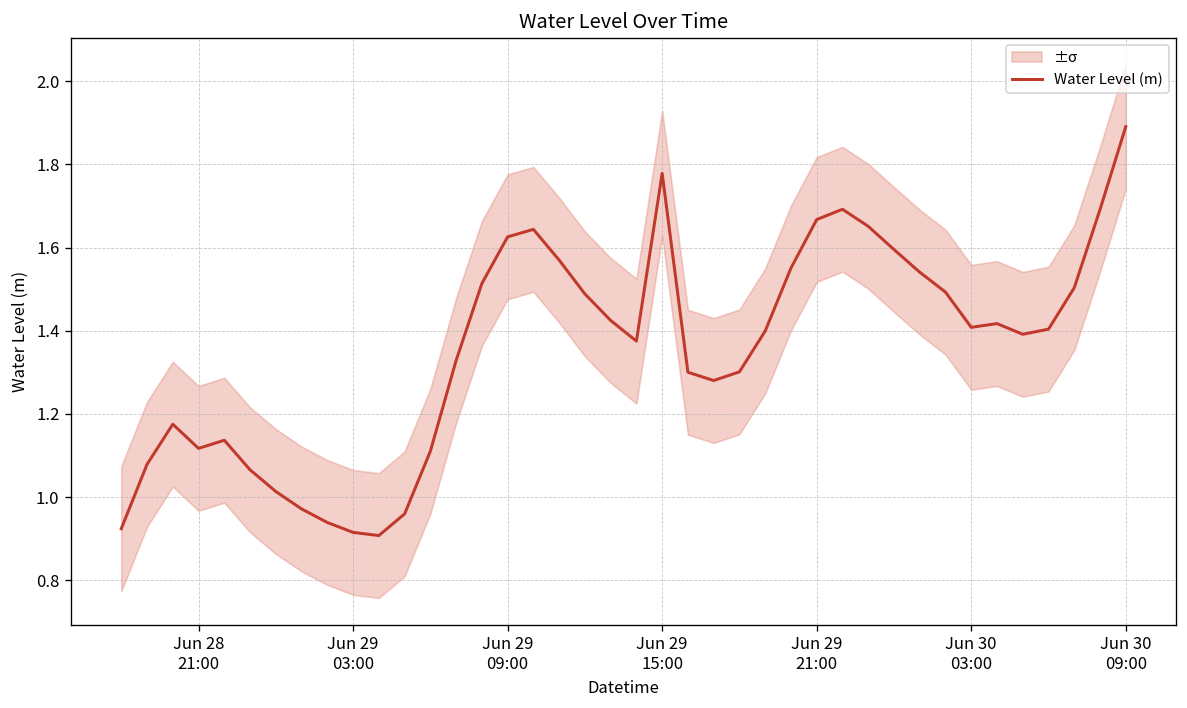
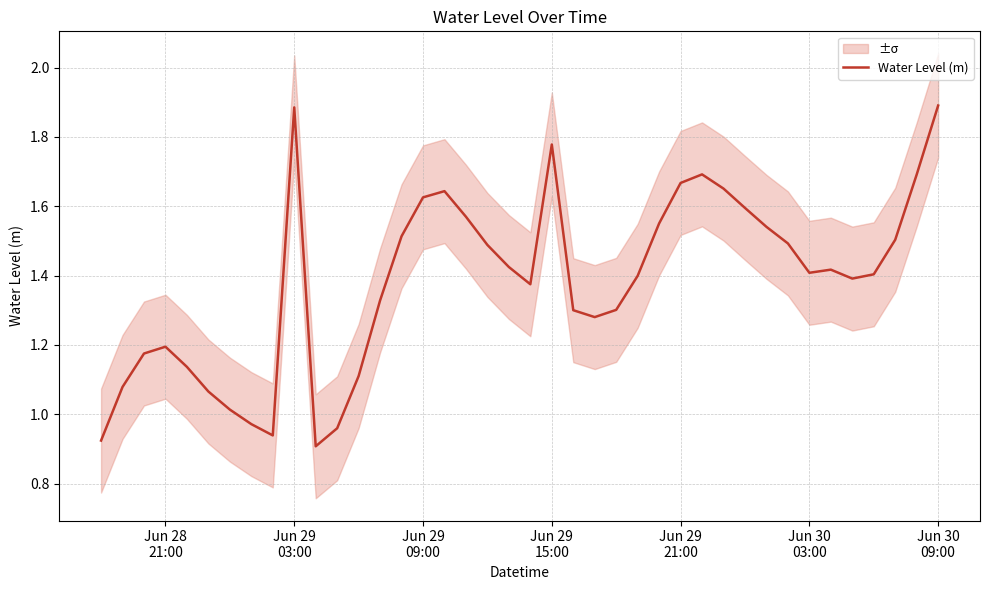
Water Level (m), Jun 28 21:00: 1.12 -> 1.19
Water Level (m), Jun 29 03:00: 0.91 -> 1.89
